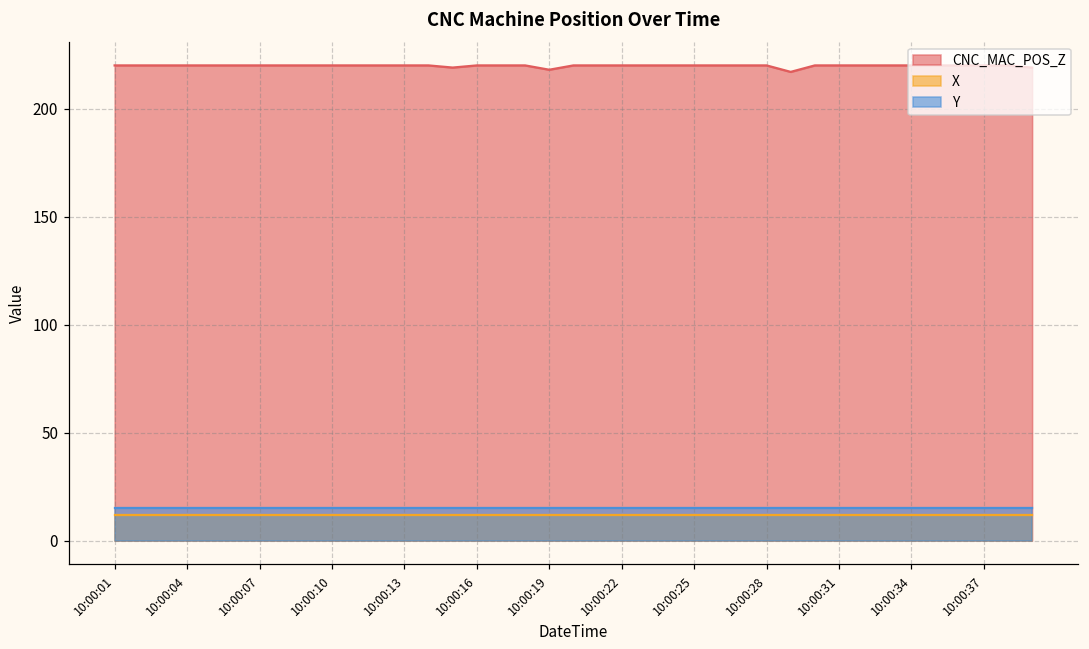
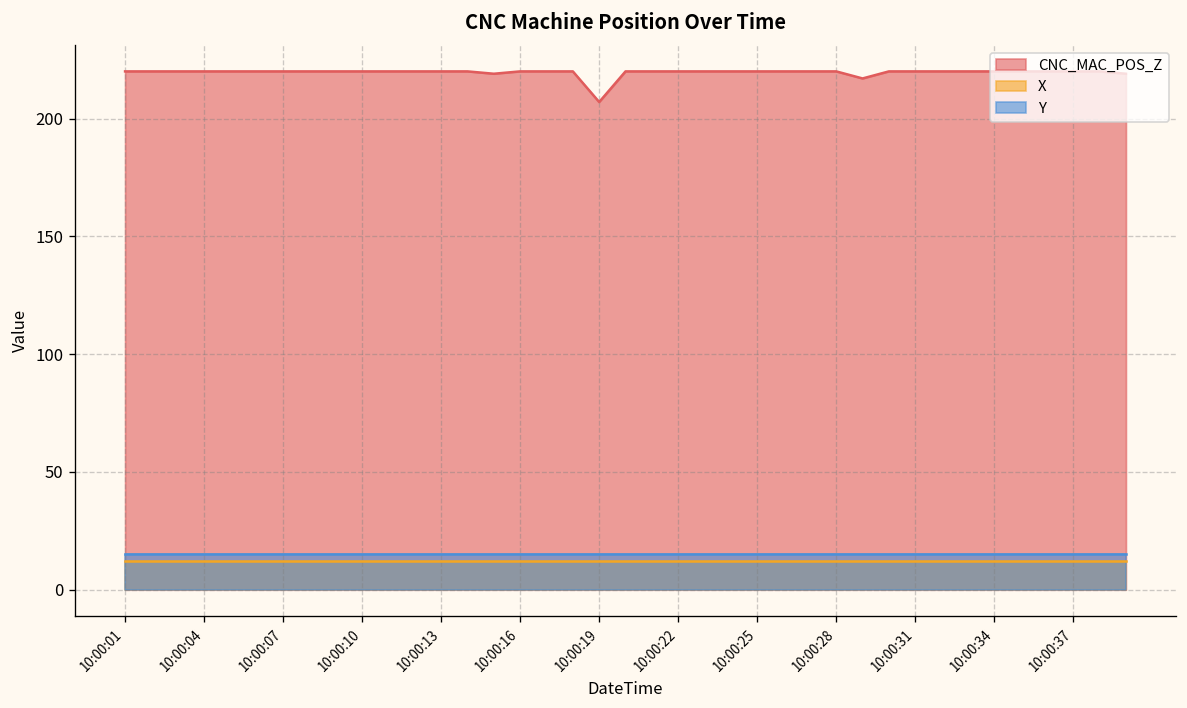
CNC_MAC_POS_Z, 10:00:19: 218 -> 207
